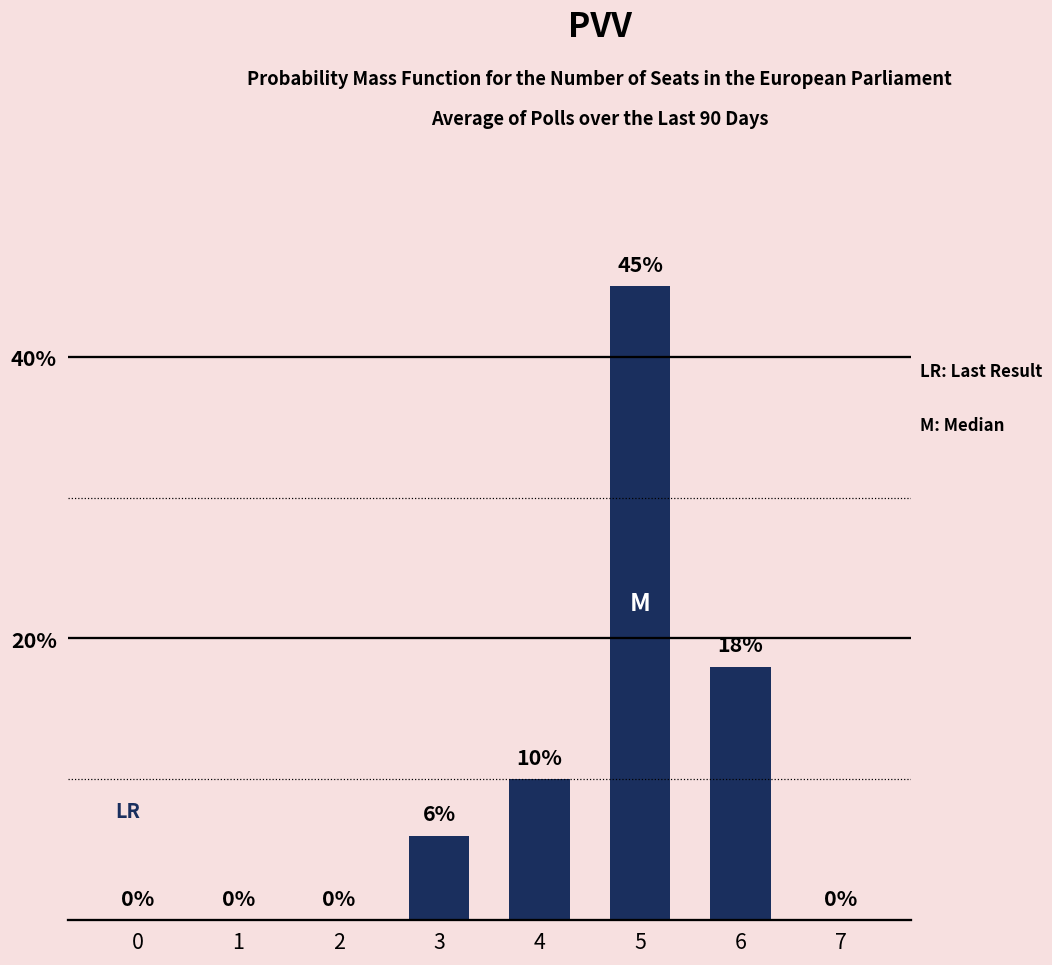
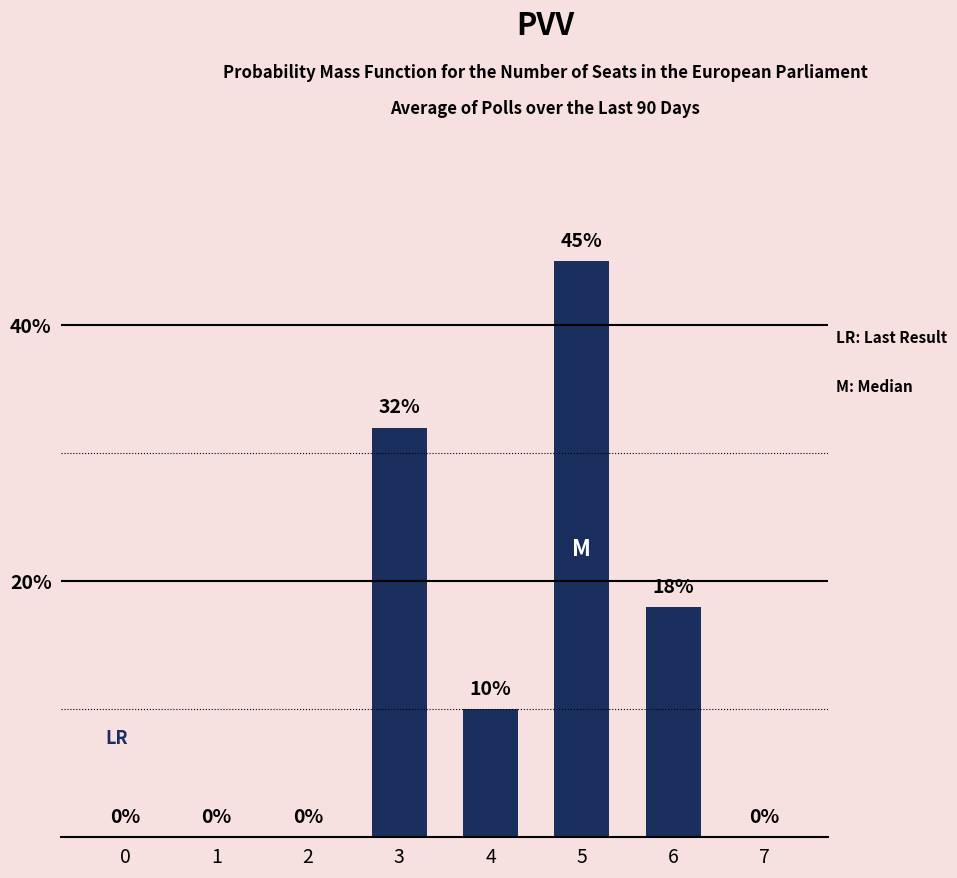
3: 6% -> 32%
